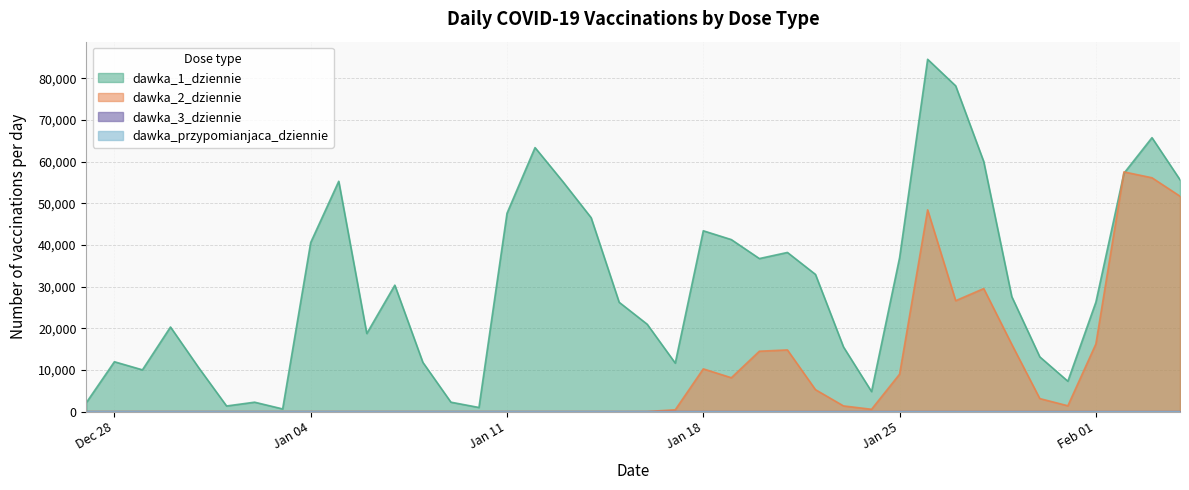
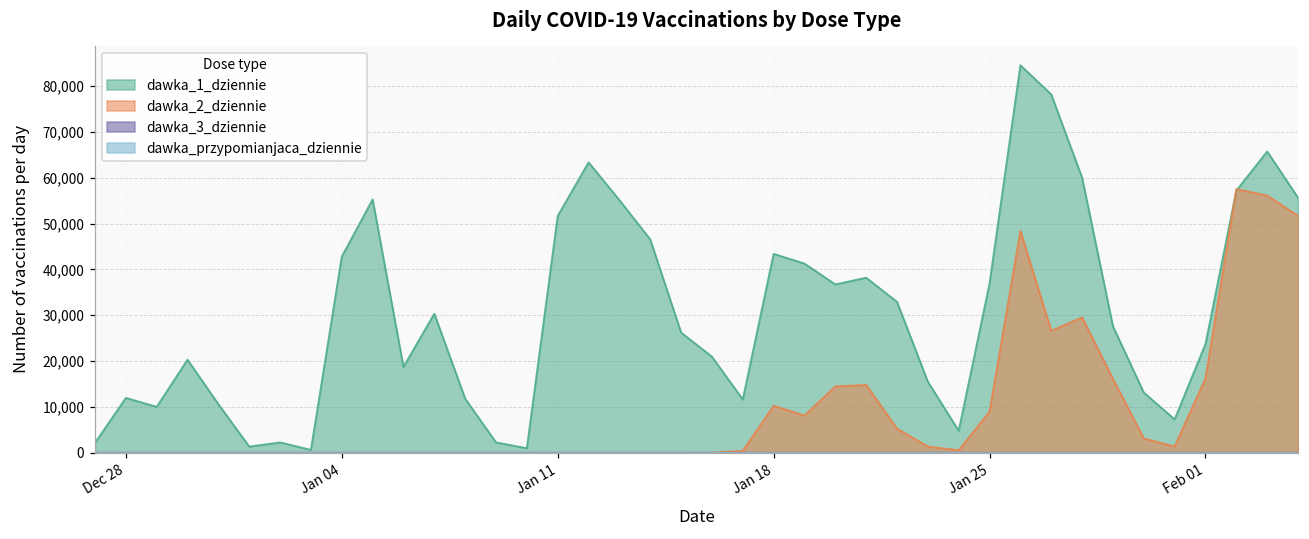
dawka_1_dziennie, Jan 04: 41,000 -> 43,000
dawka_1_dziennie, Jan 11: 48,000 -> 52,000
dawka_1_dziennie, Feb 01: 26,000 -> 24,000
